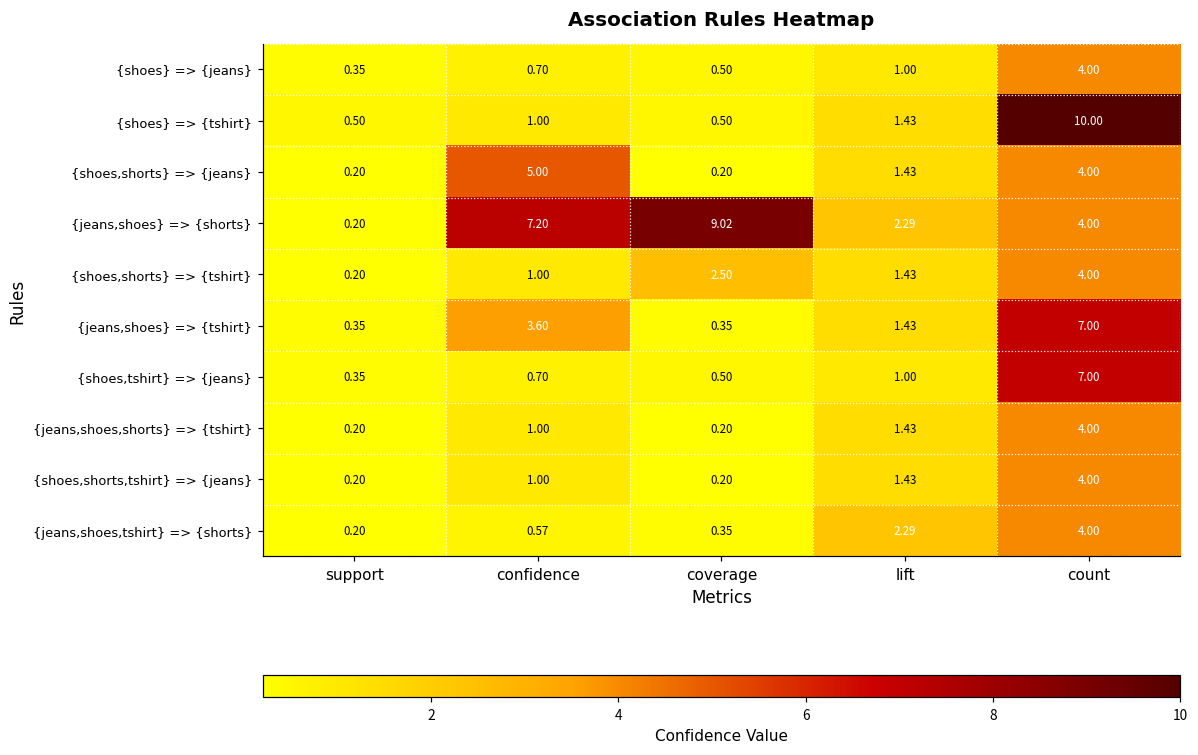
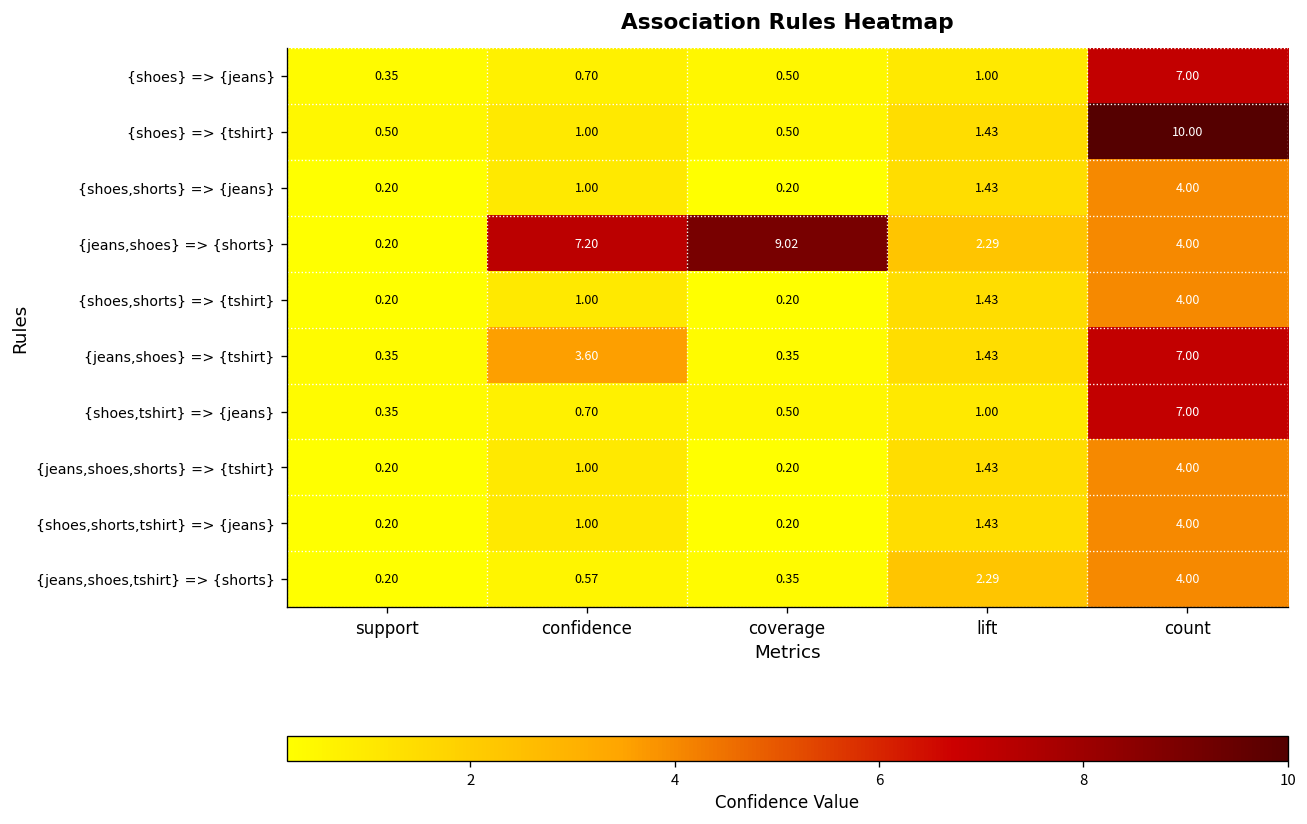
{shoes} => {jeans}, count: 4.00 -> 7.00
{shoes,shorts} => {jeans}, confidence: 5.00 -> 1.00
{shoes,shorts} => {tshirt}, coverage: 2.50 -> 0.20
